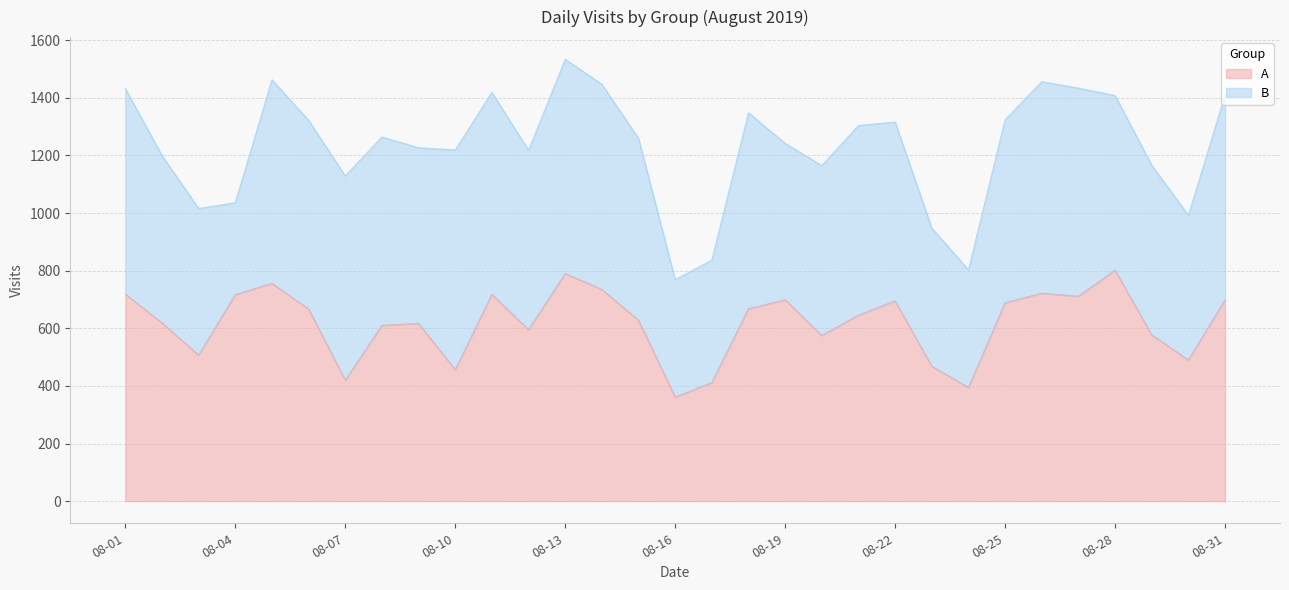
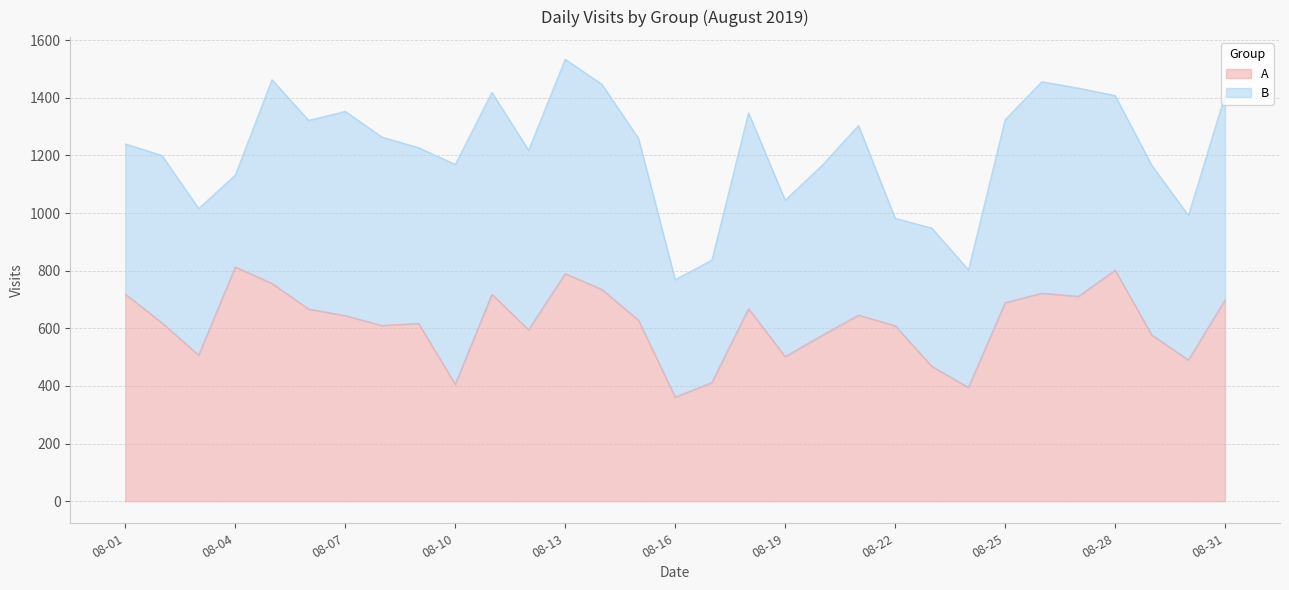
B, 08-01: 710 -> 520
A, 08-04: 720 -> 810
A, 08-07: 420 -> 640
A, 08-10: 460 -> 410
A, 08-19: 700 -> 500
A, 08-22: 700 -> 610
B, 08-22: 620 -> 370
